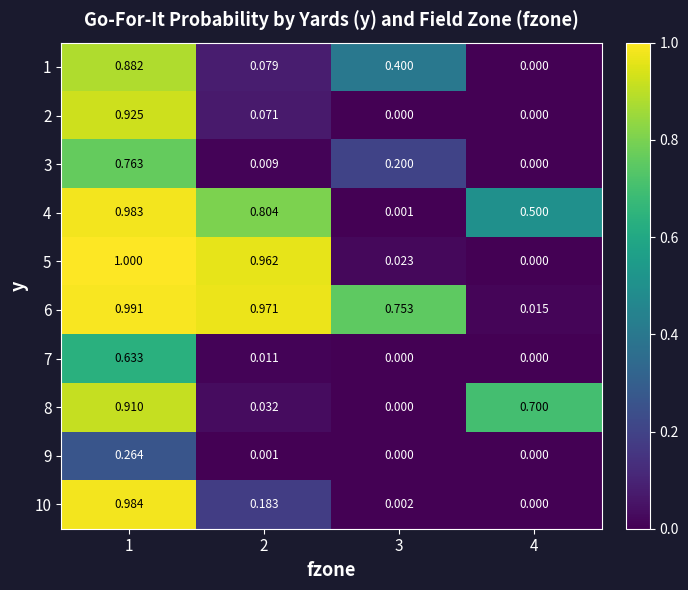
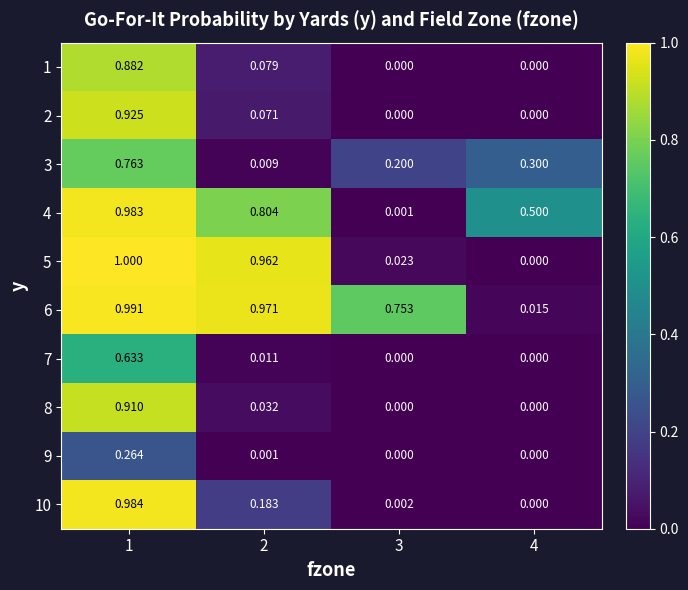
1, 3: 0.400 -> 0.000
3, 4: 0.000 -> 0.300
8, 4: 0.700 -> 0.000
